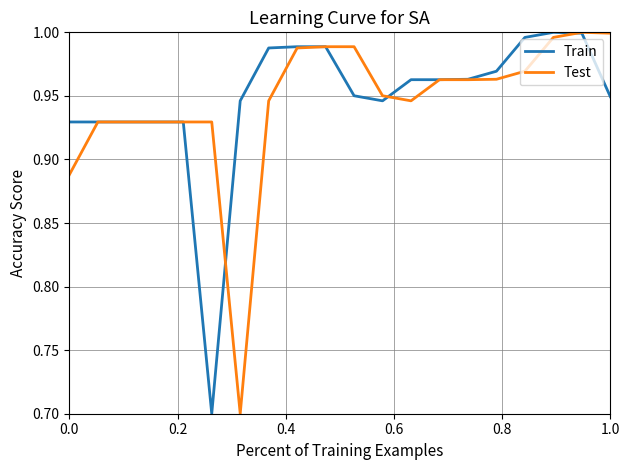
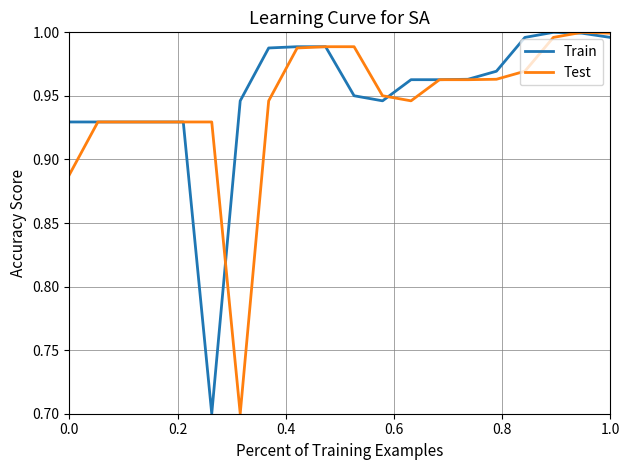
Train, 1.0: 0.949 -> 0.996
